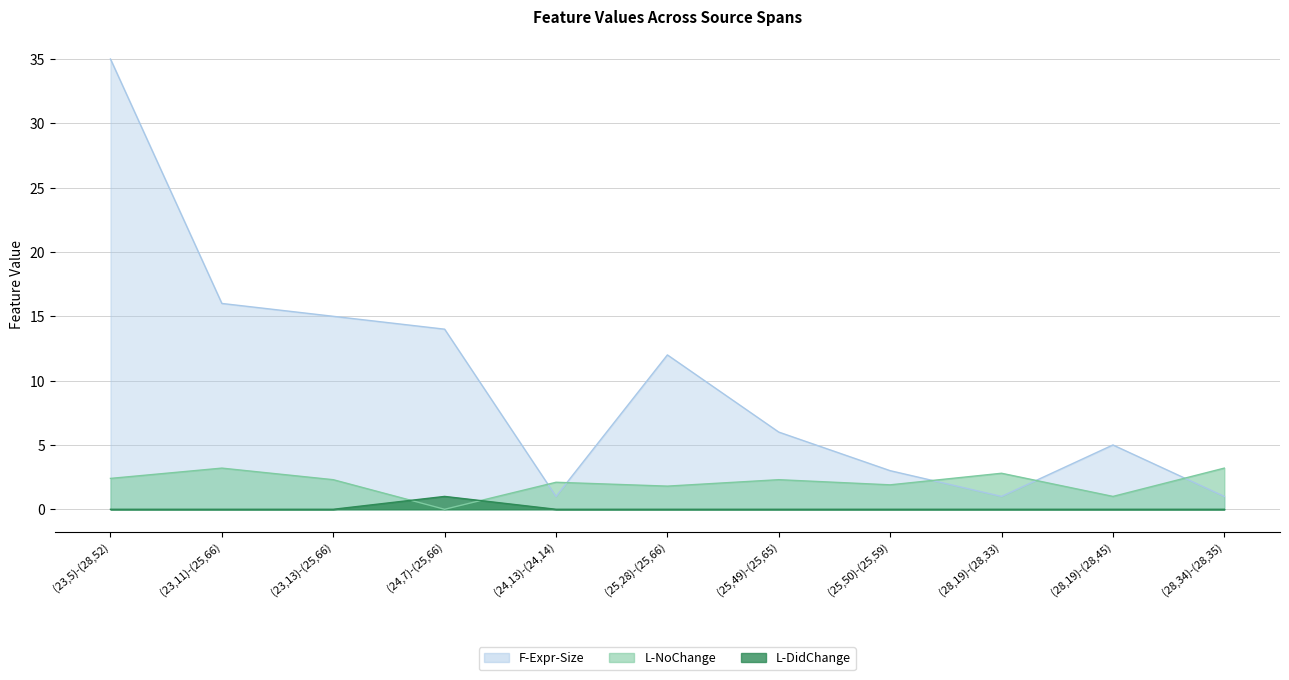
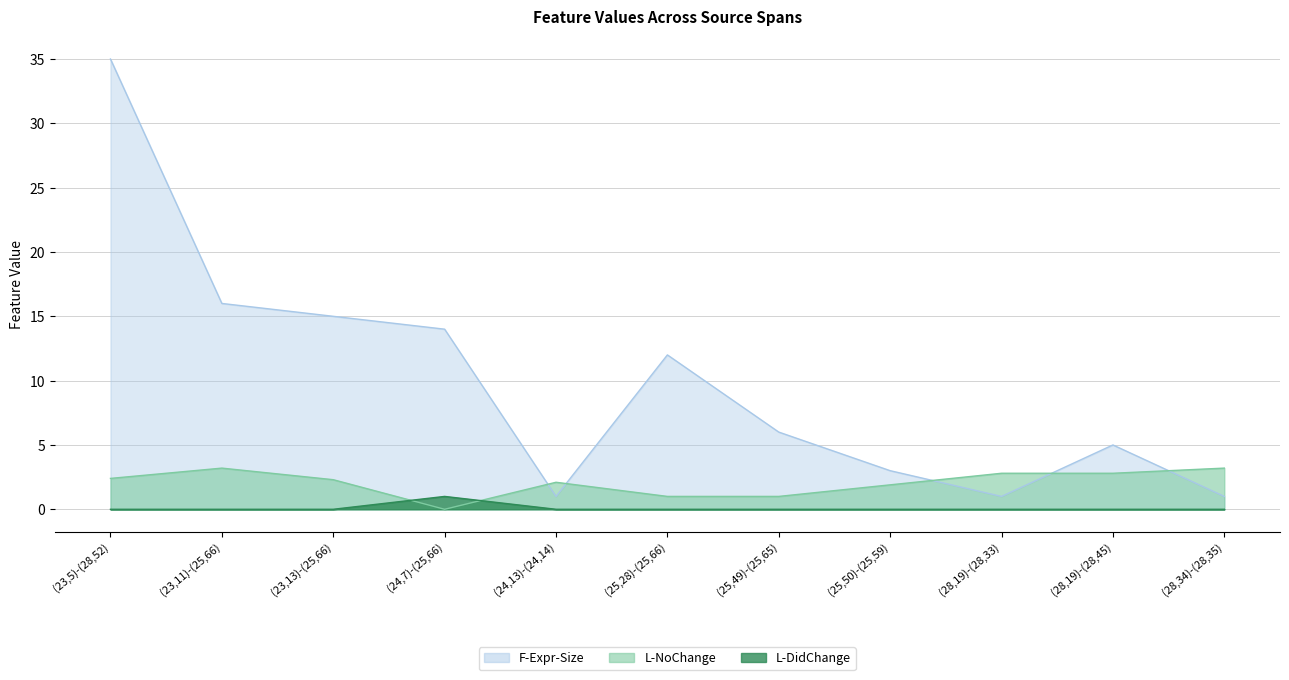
L-NoChange, (25,28)-(25,66): 1.8 -> 1.0
L-NoChange, (25,49)-(25,65): 2.3 -> 1.0
L-NoChange, (28,19)-(28,45): 1.0 -> 2.8
